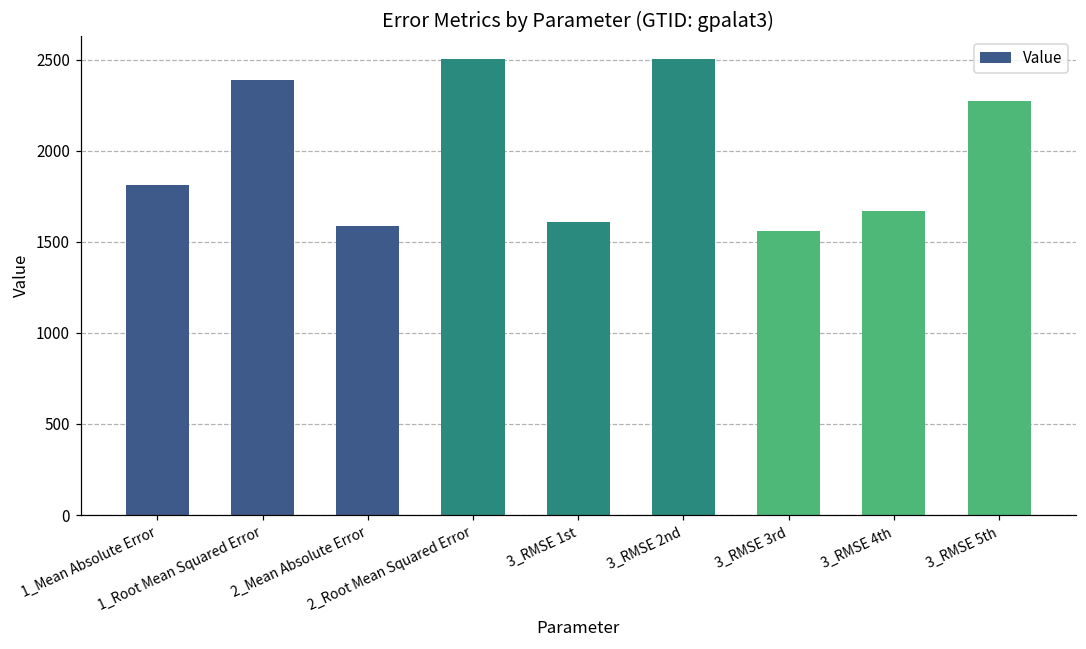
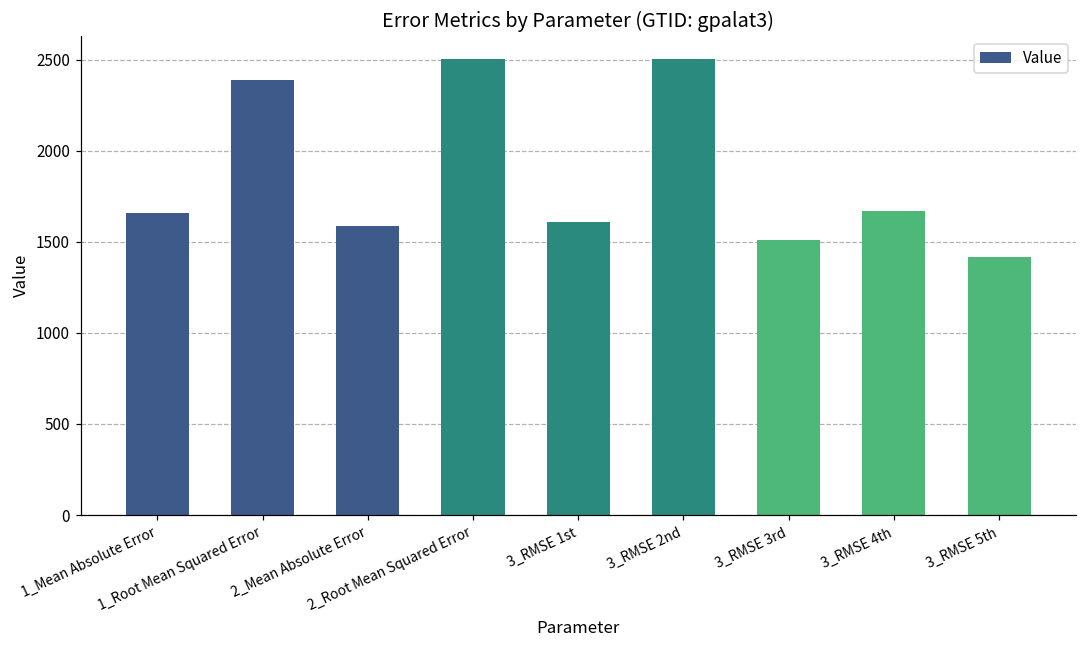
1_Mean Absolute Error: 1810 -> 1660
3_RMSE 3rd: 1560 -> 1510
3_RMSE 5th: 2270 -> 1410
